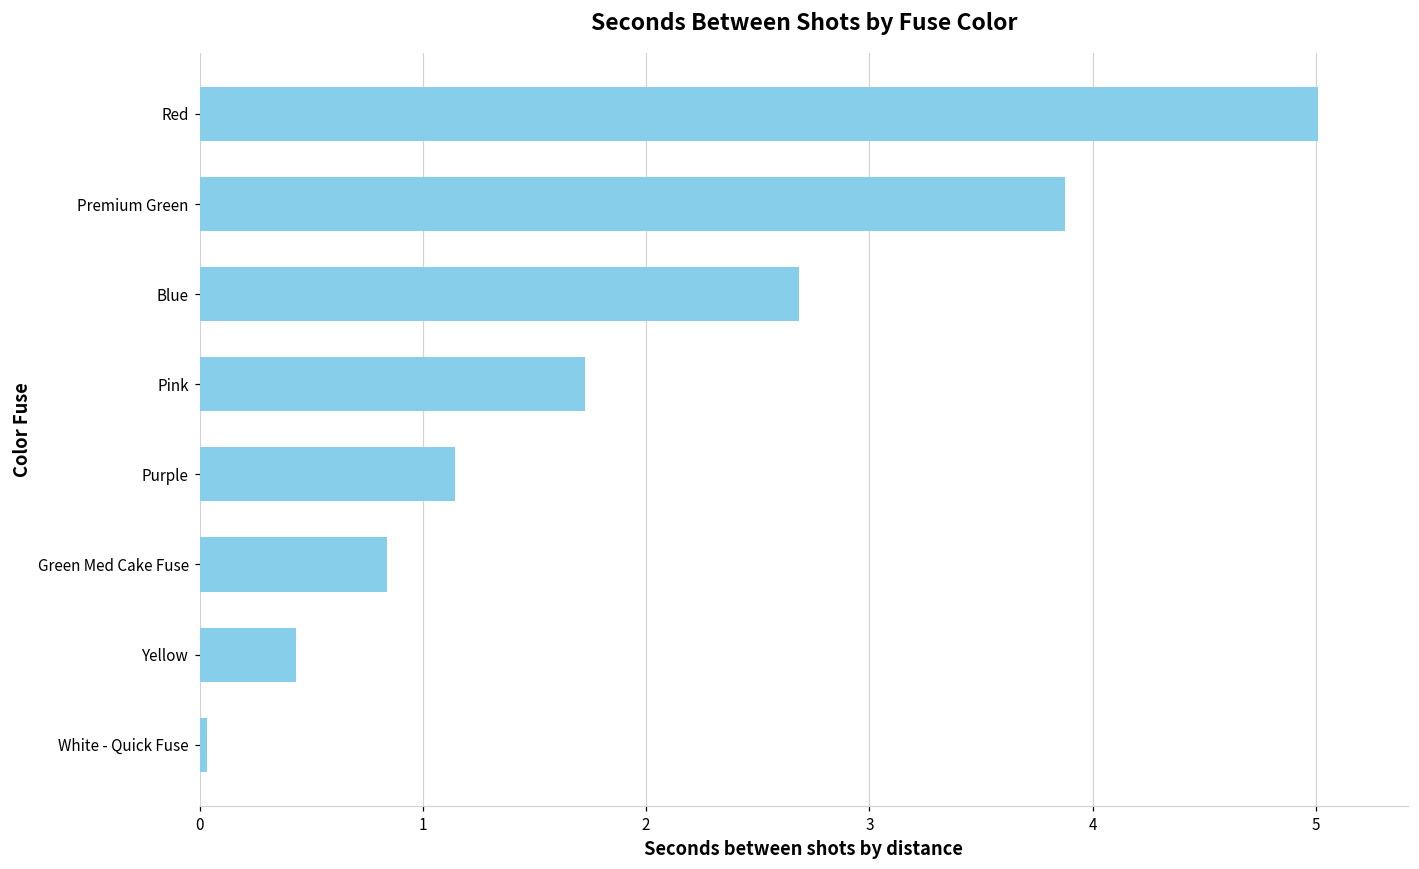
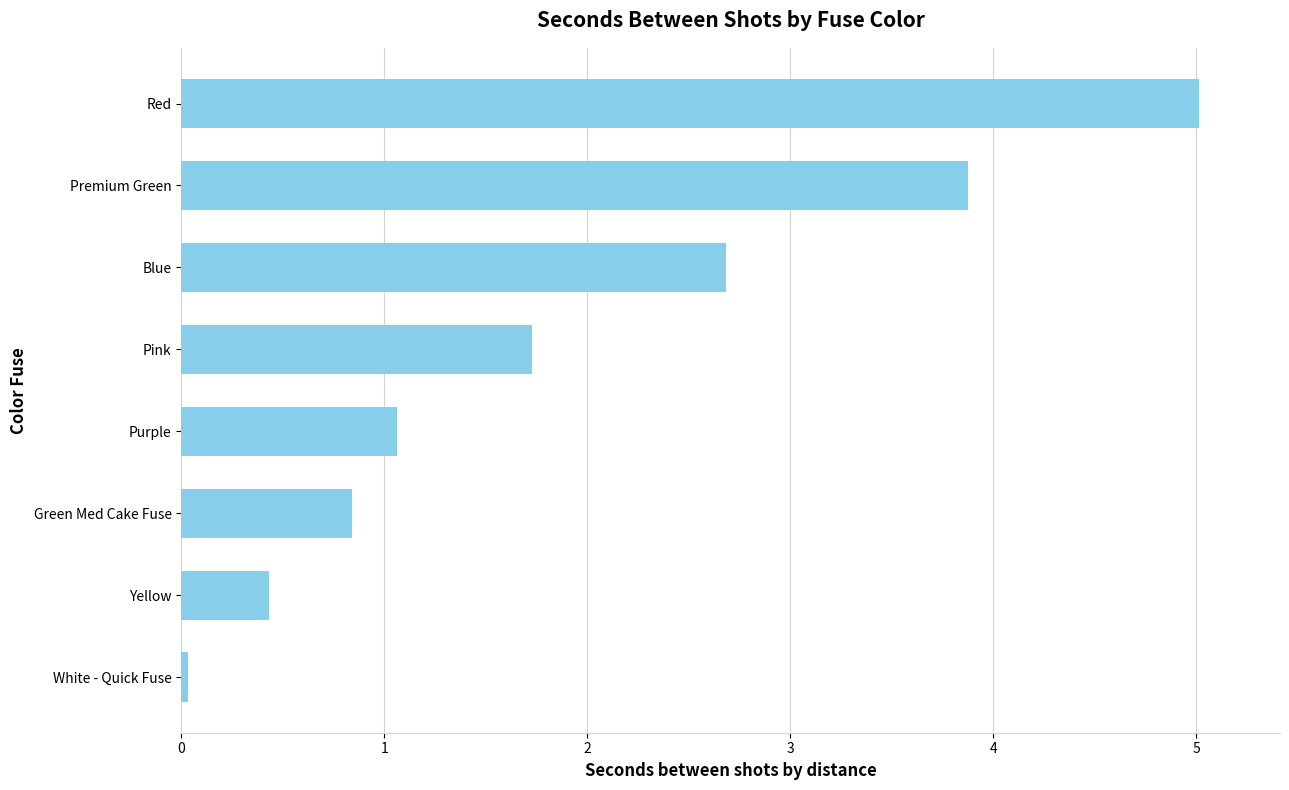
Purple: 1.15 -> 1.06
